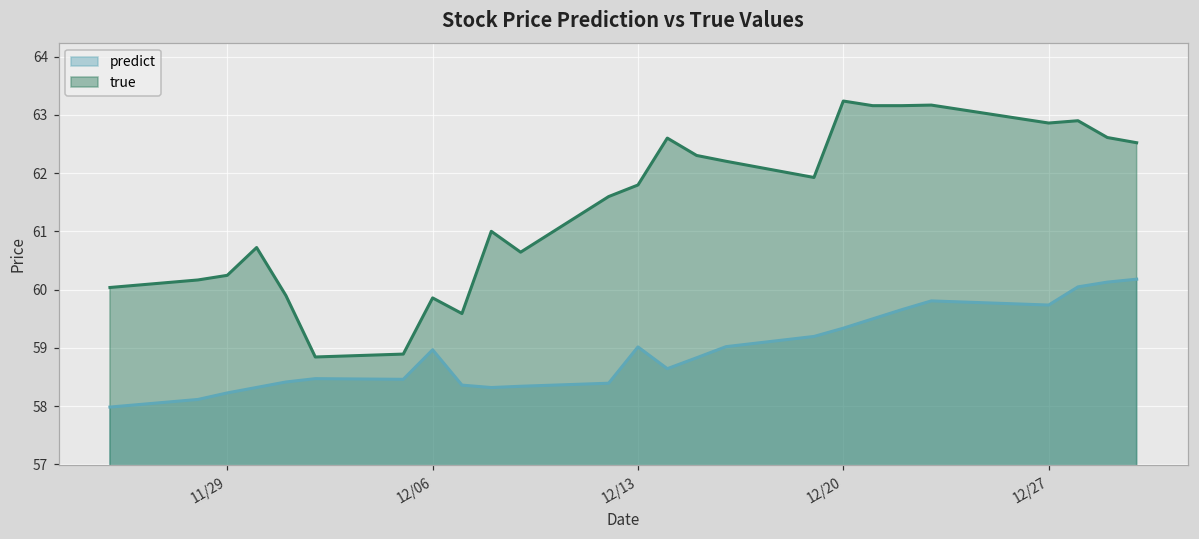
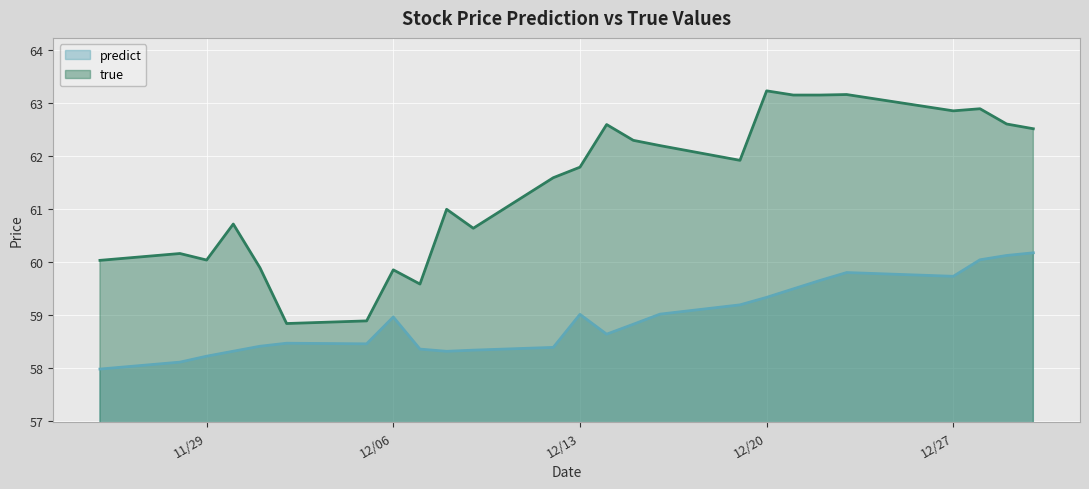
true, 11/29: 60.2 -> 60.0
